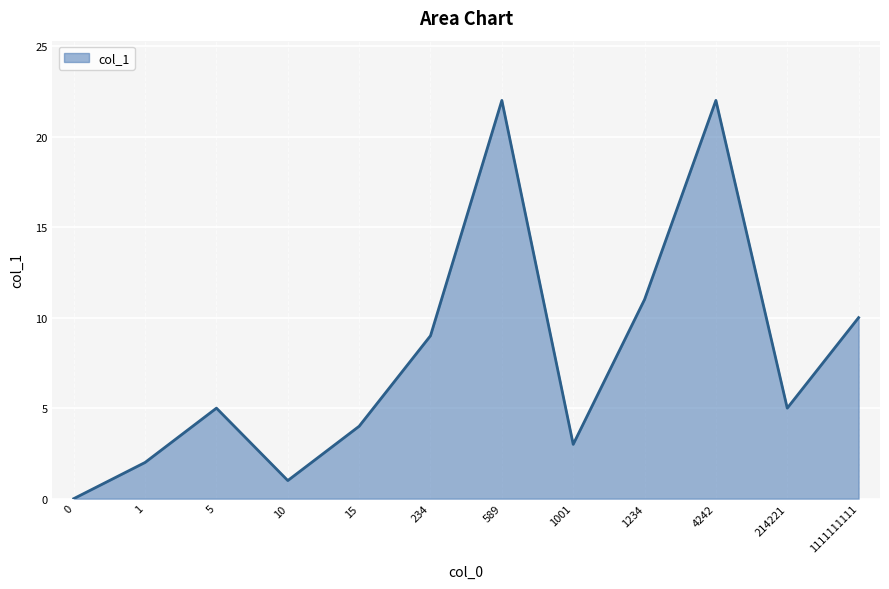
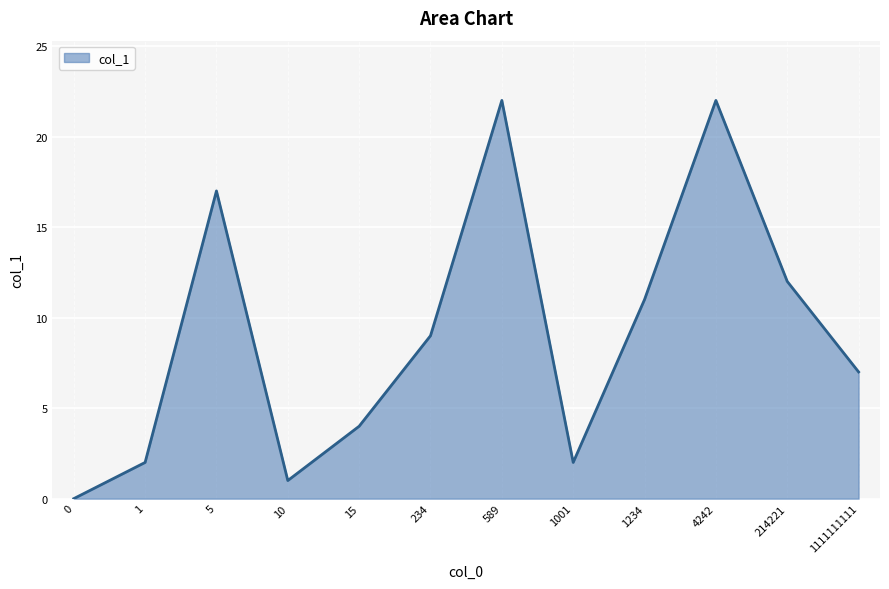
5: 5 -> 17
1001: 3 -> 2
214221: 5 -> 12
1111111111: 10 -> 7
